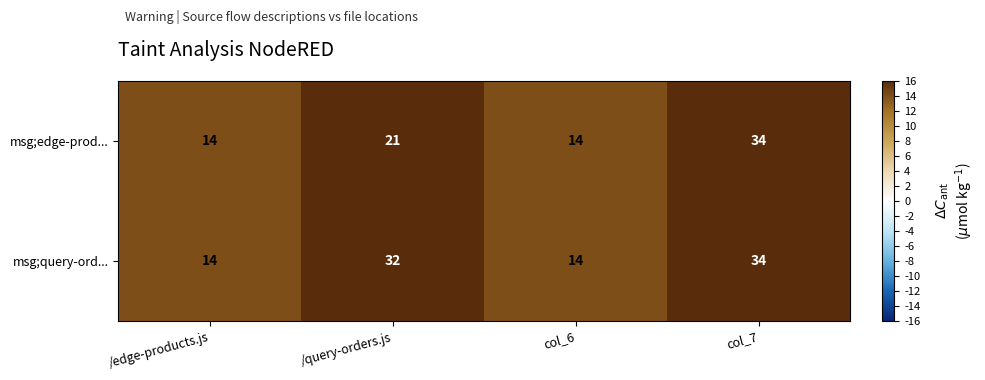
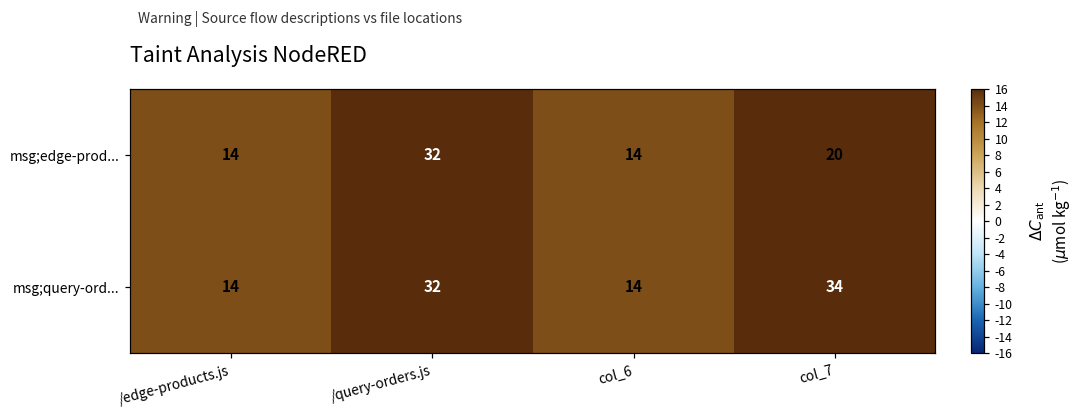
msg;edge-prod..., /query-orders.js: 21 -> 32
msg;edge-prod..., col_7: 34 -> 20
